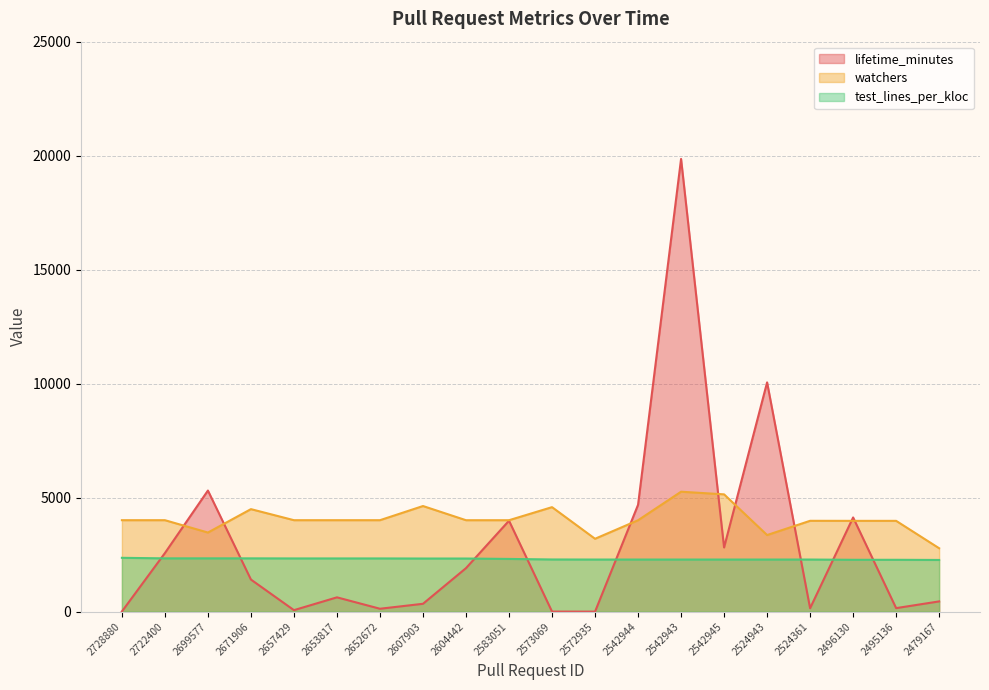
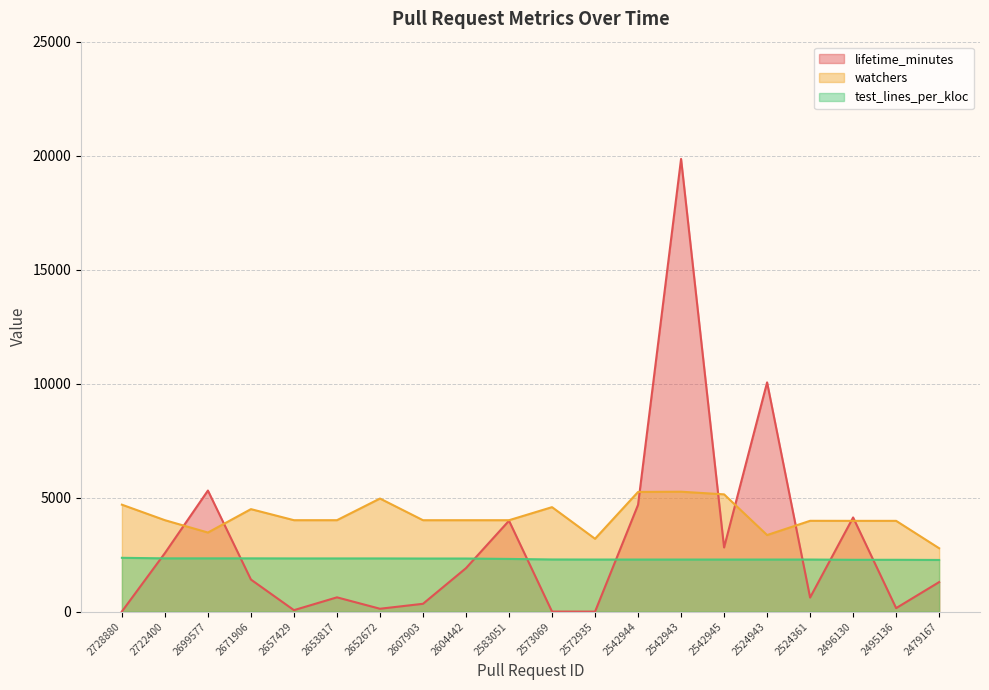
watchers, 2728880: 4000 -> 4700
watchers, 2652672: 4000 -> 5000
watchers, 2607903: 4600 -> 4000
watchers, 2542944: 4000 -> 5300
lifetime_minutes, 2524361: 200 -> 600
lifetime_minutes, 2479167: 500 -> 1300
